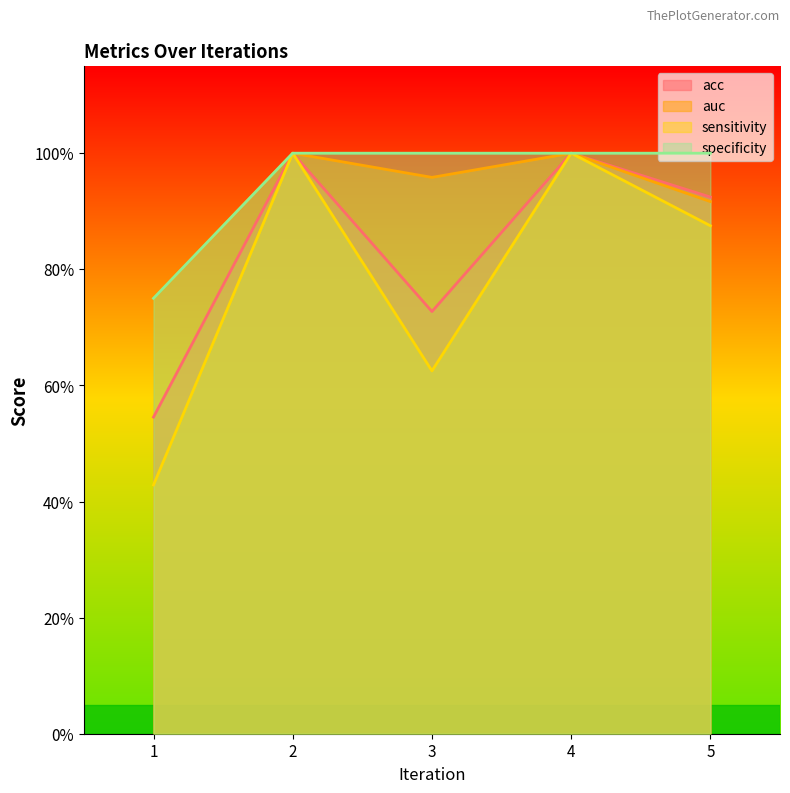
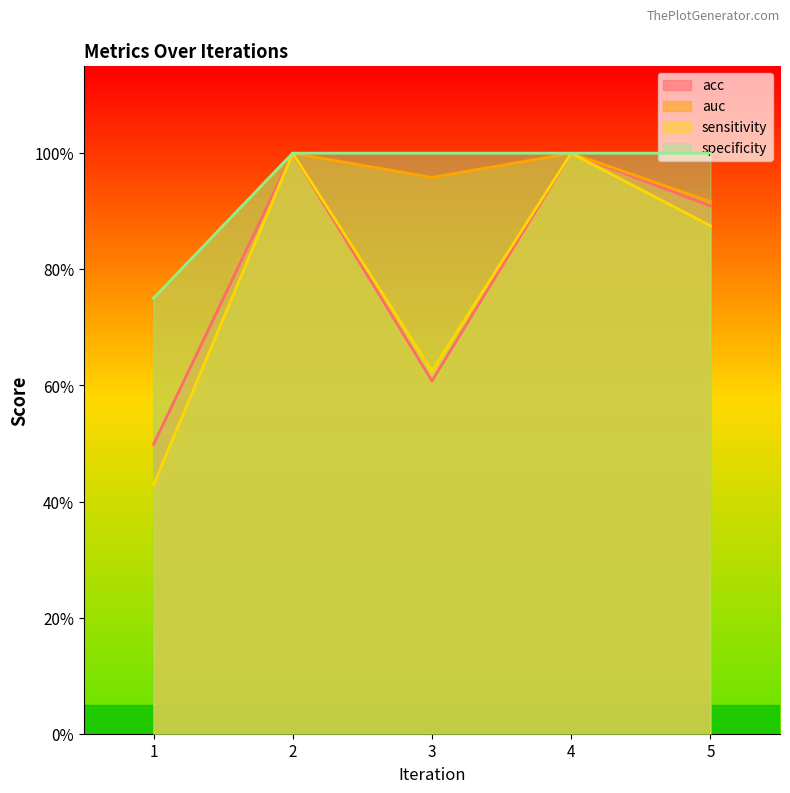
acc, 1: 55% -> 50%
acc, 3: 73% -> 61%
acc, 5: 92% -> 91%
